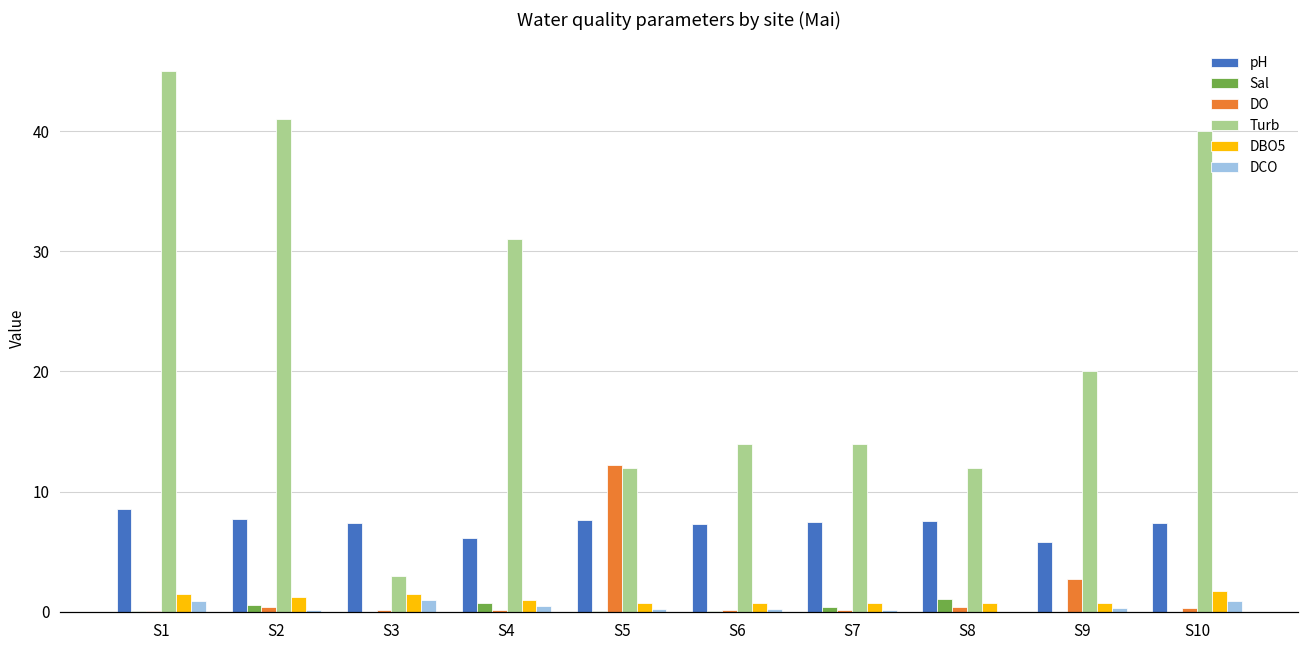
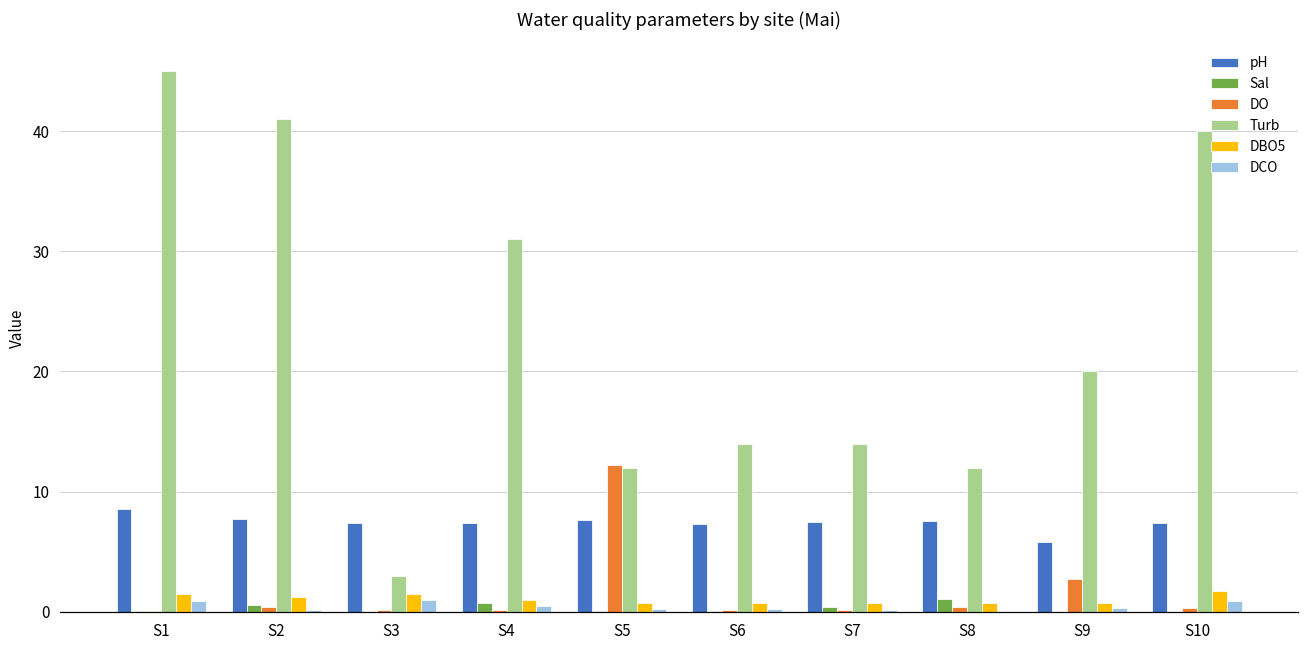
pH, S4: 6.2 -> 7.4
